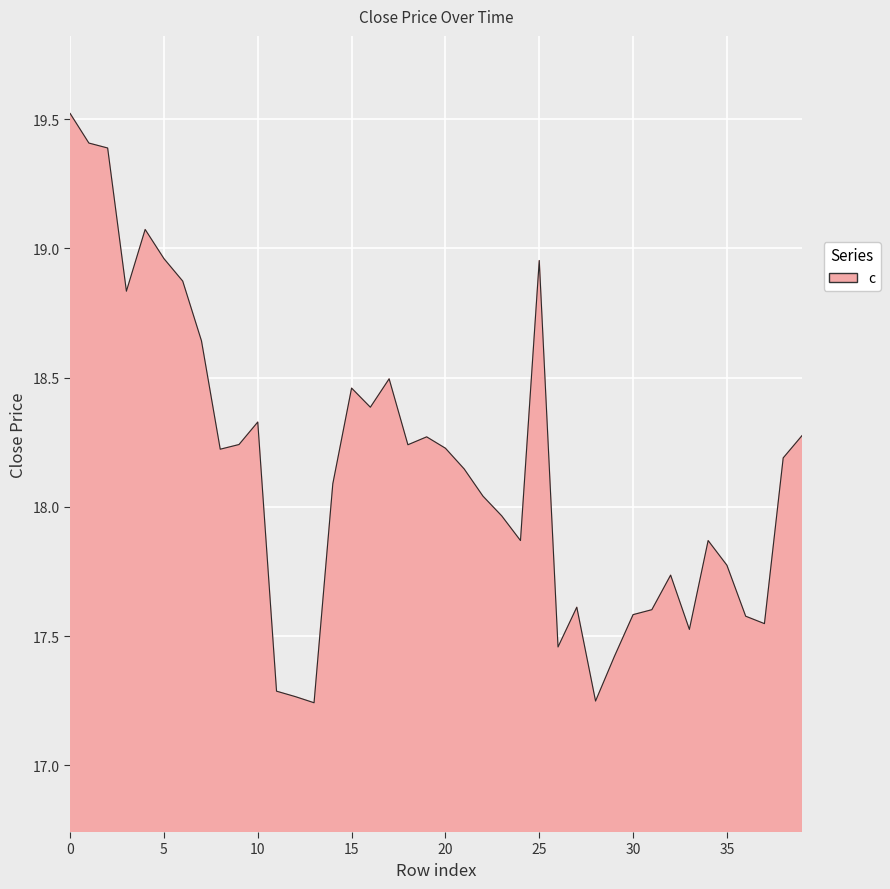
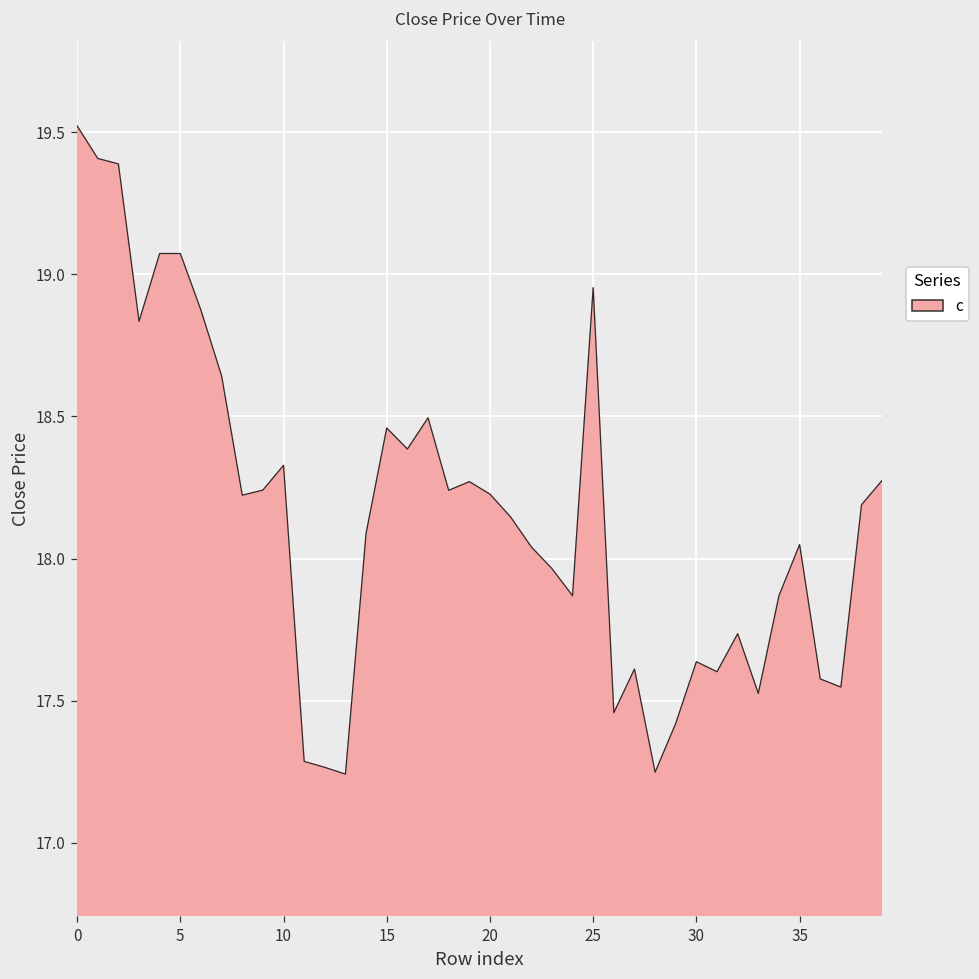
5: 18.96 -> 19.07
30: 17.58 -> 17.64
35: 17.77 -> 18.05
